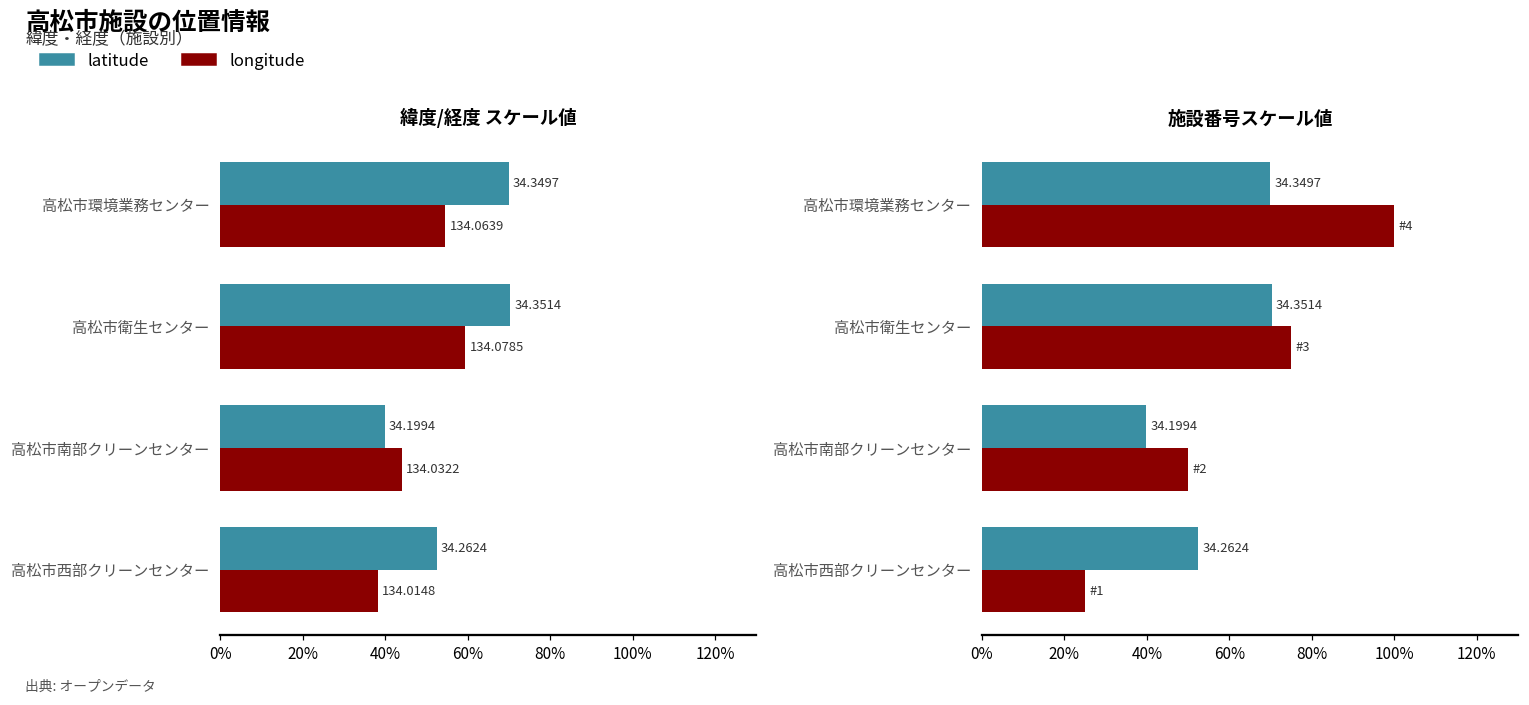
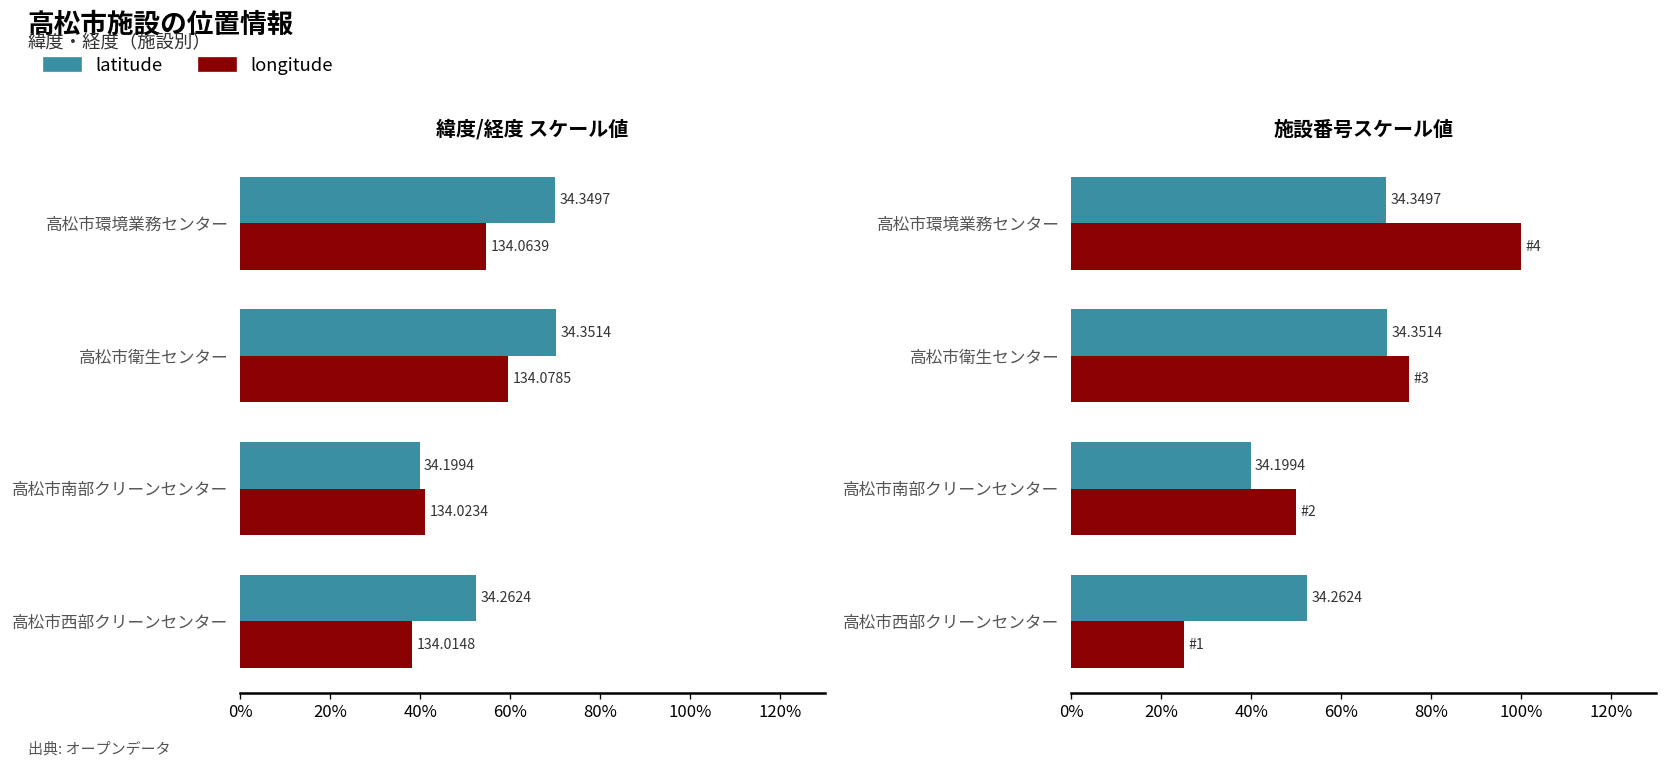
緯度/経度 スケール値, longitude, 高松市南部クリーンセンター: 134.0322 -> 134.0234
